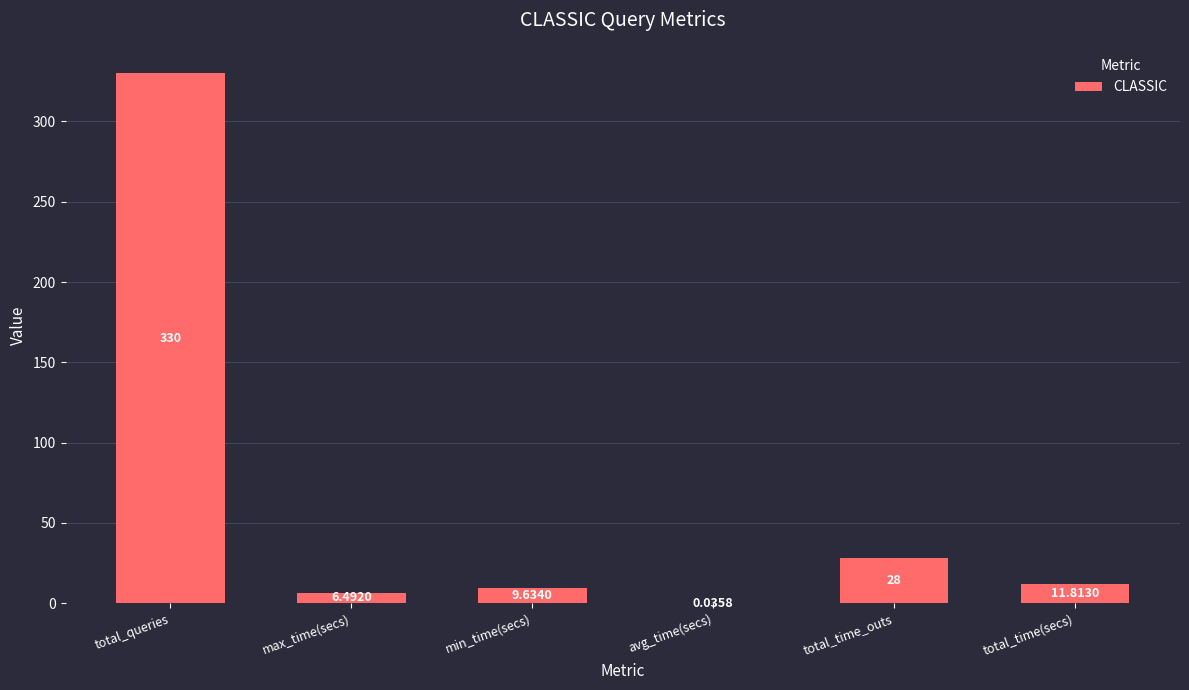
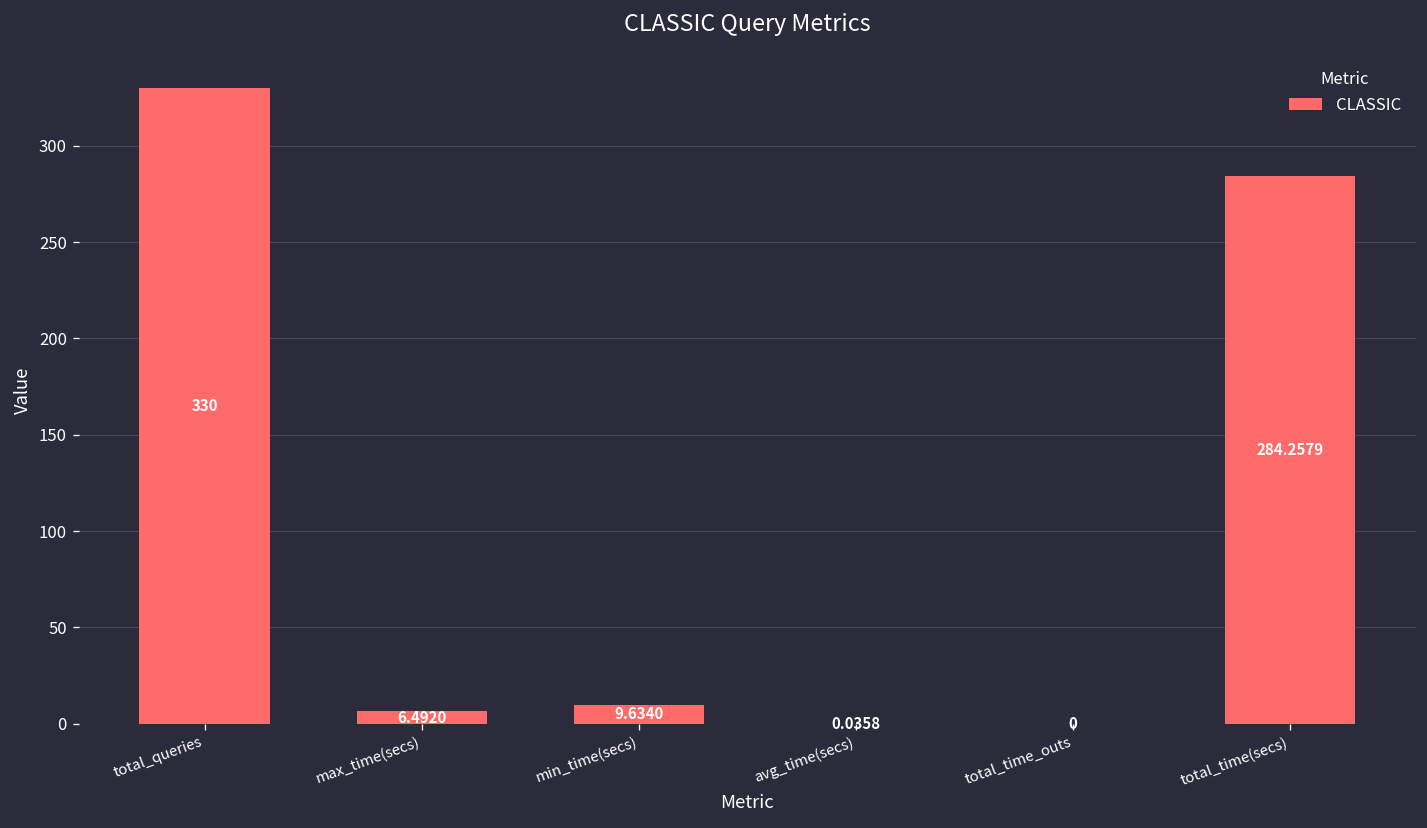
total_time_outs: 28 -> 0
total_time(secs): 11.8130 -> 284.2579
